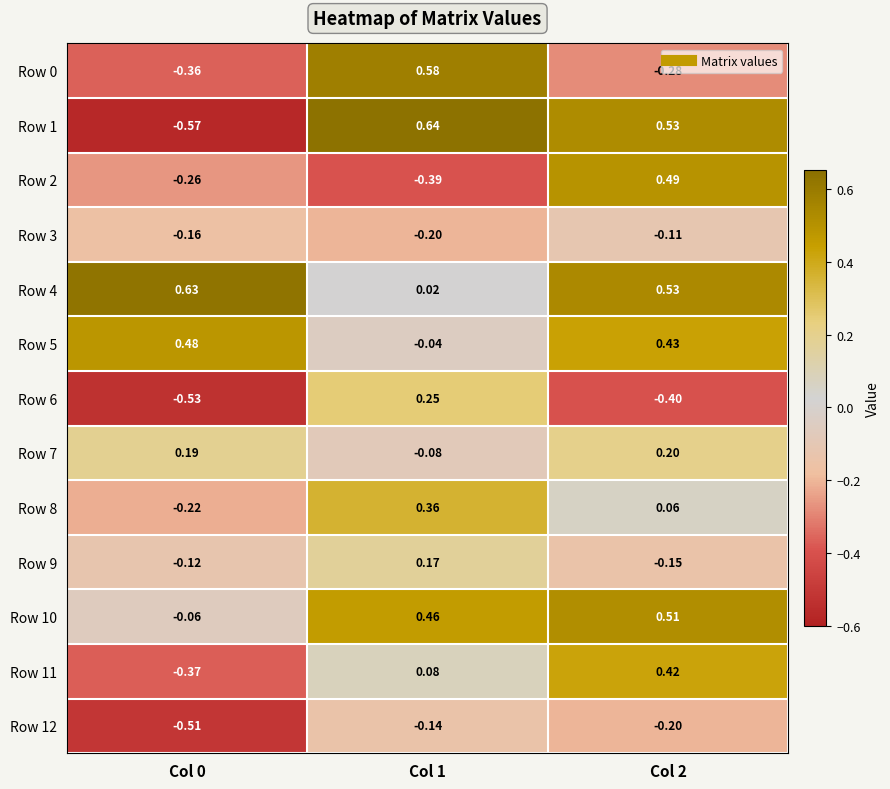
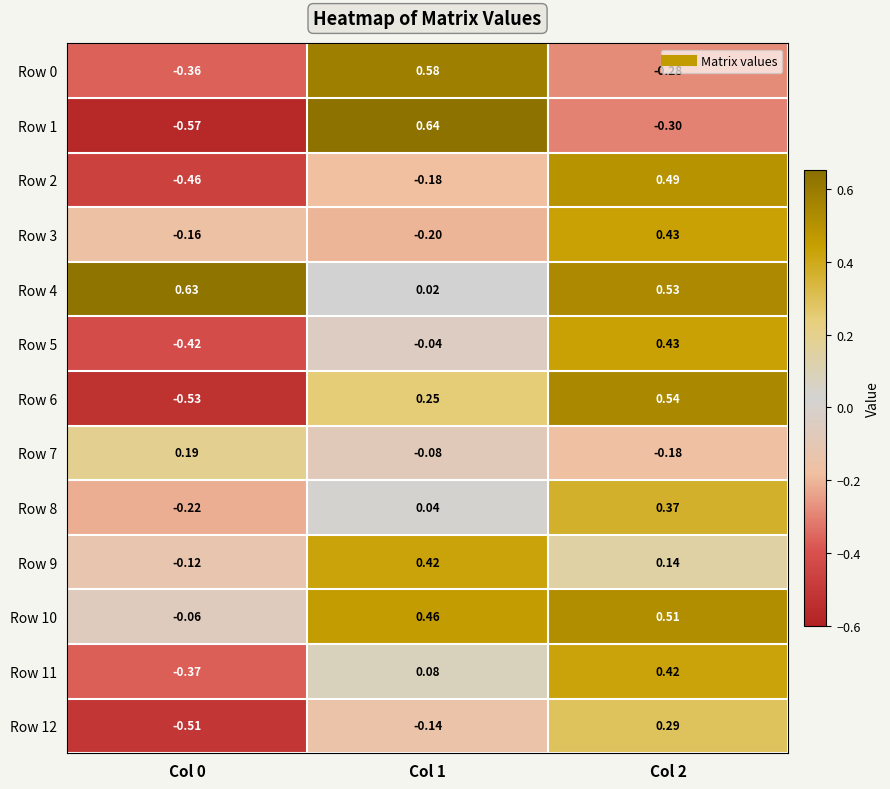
Row 1, Col 2: 0.53 -> -0.30
Row 2, Col 0: -0.26 -> -0.46
Row 2, Col 1: -0.39 -> -0.18
Row 3, Col 2: -0.11 -> 0.43
Row 5, Col 0: 0.48 -> -0.42
Row 6, Col 2: -0.40 -> 0.54
Row 7, Col 2: 0.20 -> -0.18
Row 8, Col 1: 0.36 -> 0.04
Row 8, Col 2: 0.06 -> 0.37
Row 9, Col 1: 0.17 -> 0.42
Row 9, Col 2: -0.15 -> 0.14
Row 12, Col 2: -0.20 -> 0.29
